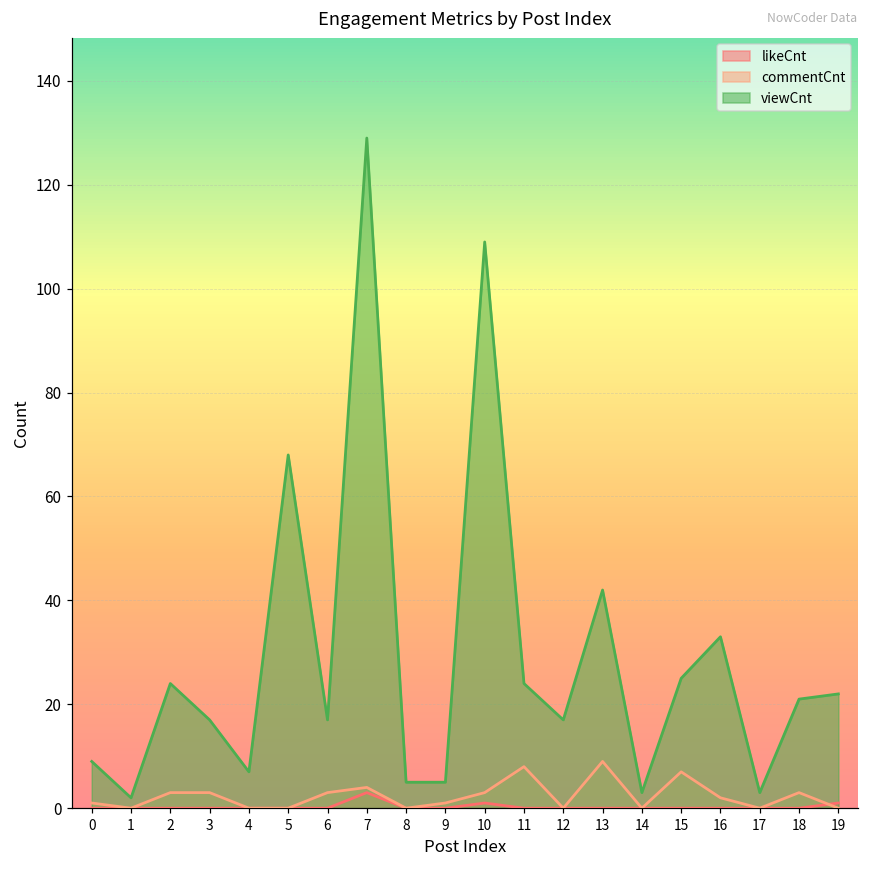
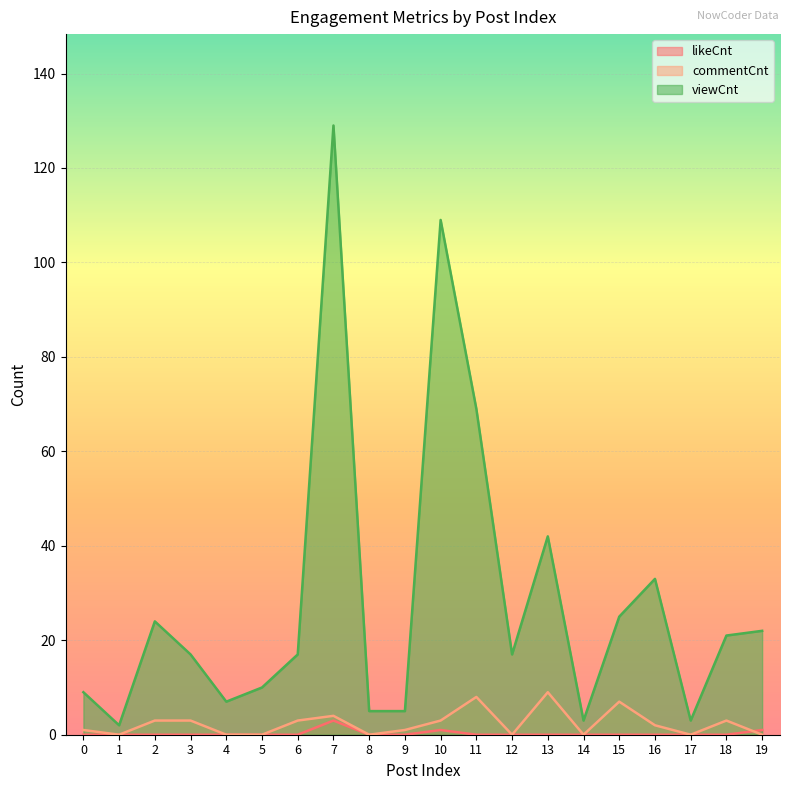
viewCnt, 5: 68 -> 10
viewCnt, 11: 24 -> 69
